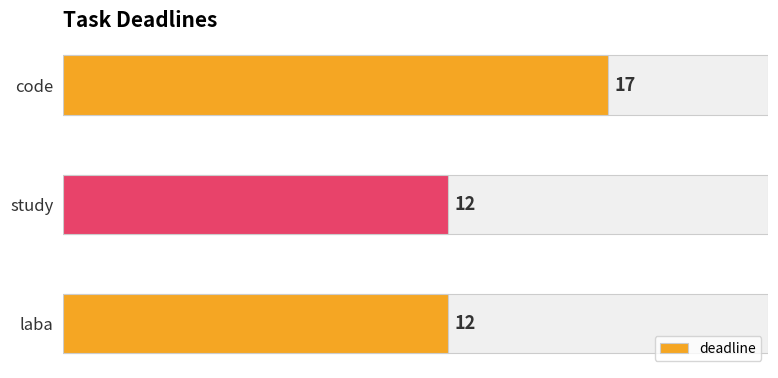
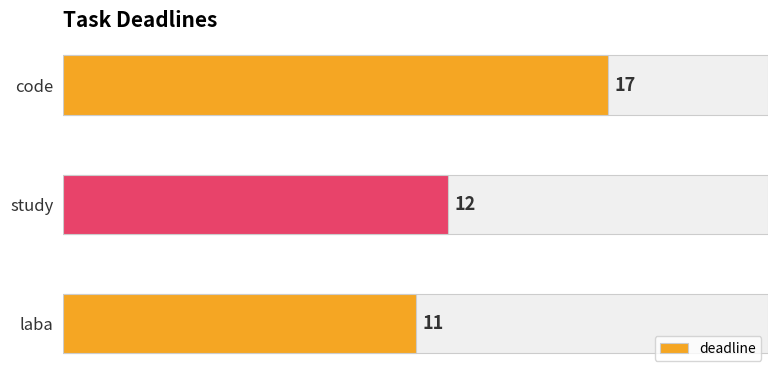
laba: 12 -> 11
